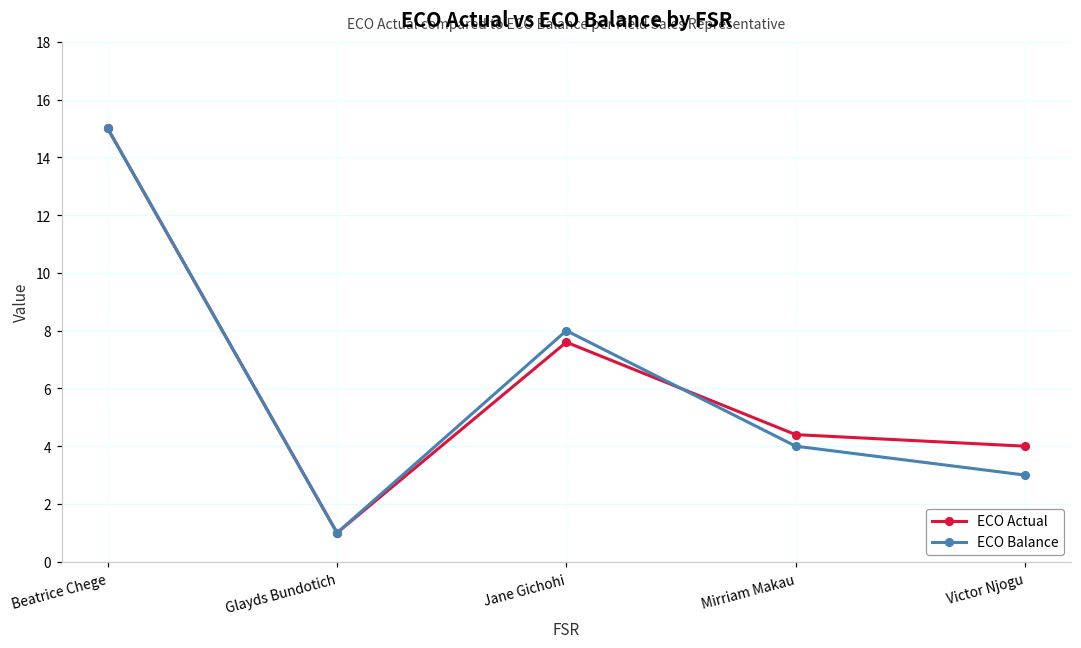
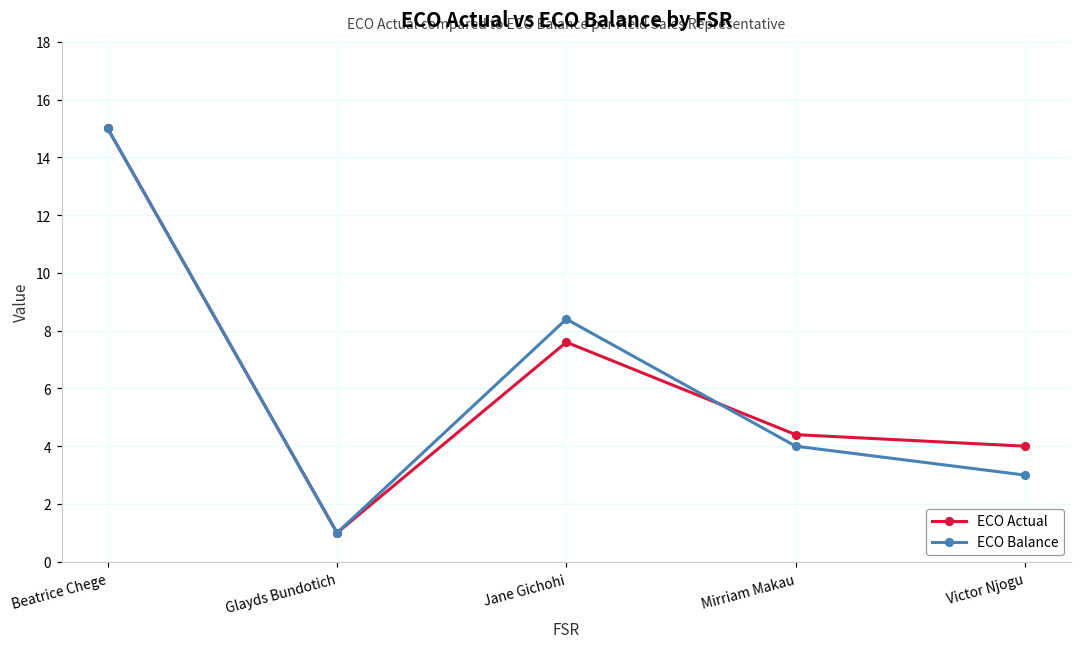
ECO Balance, Jane Gichohi: 8.0 -> 8.4
